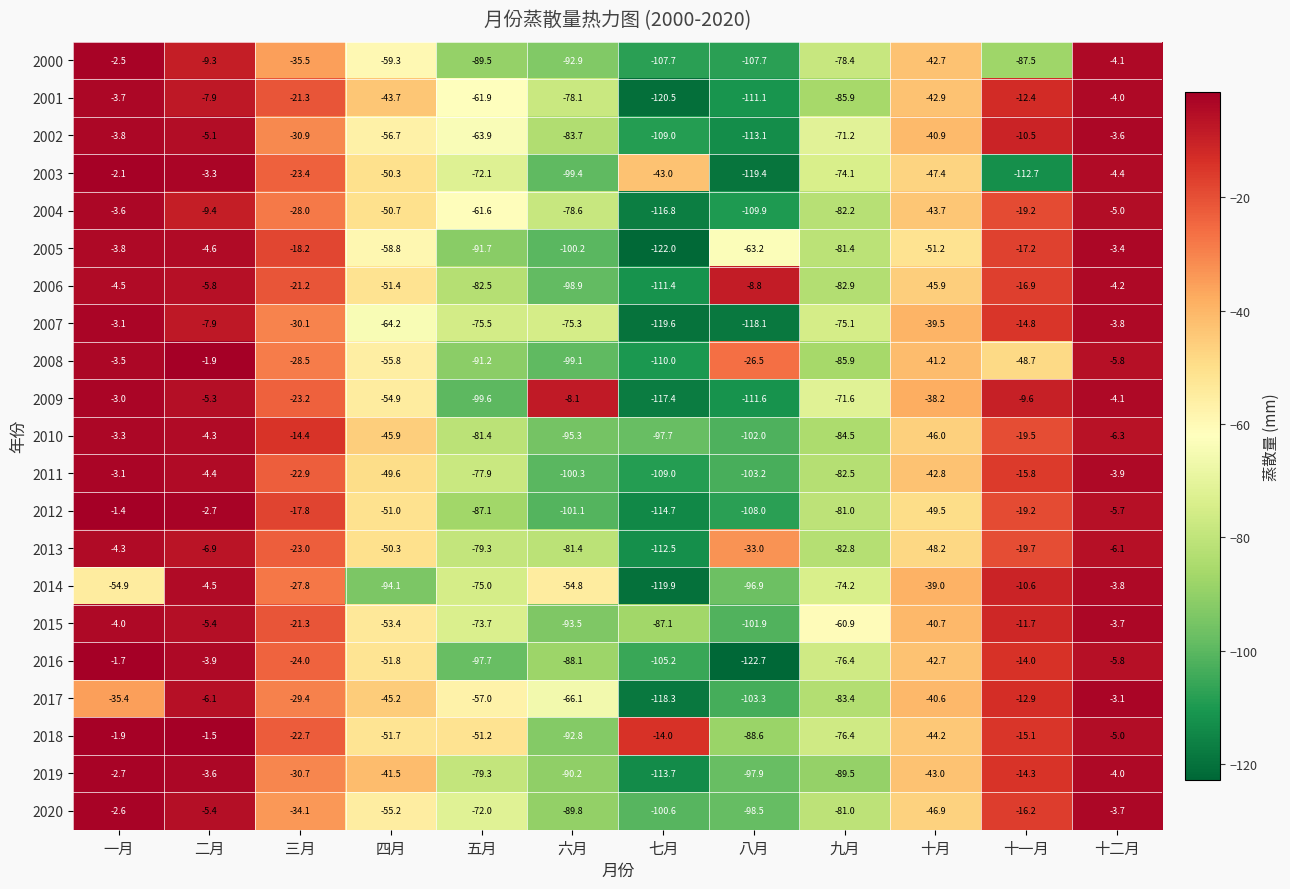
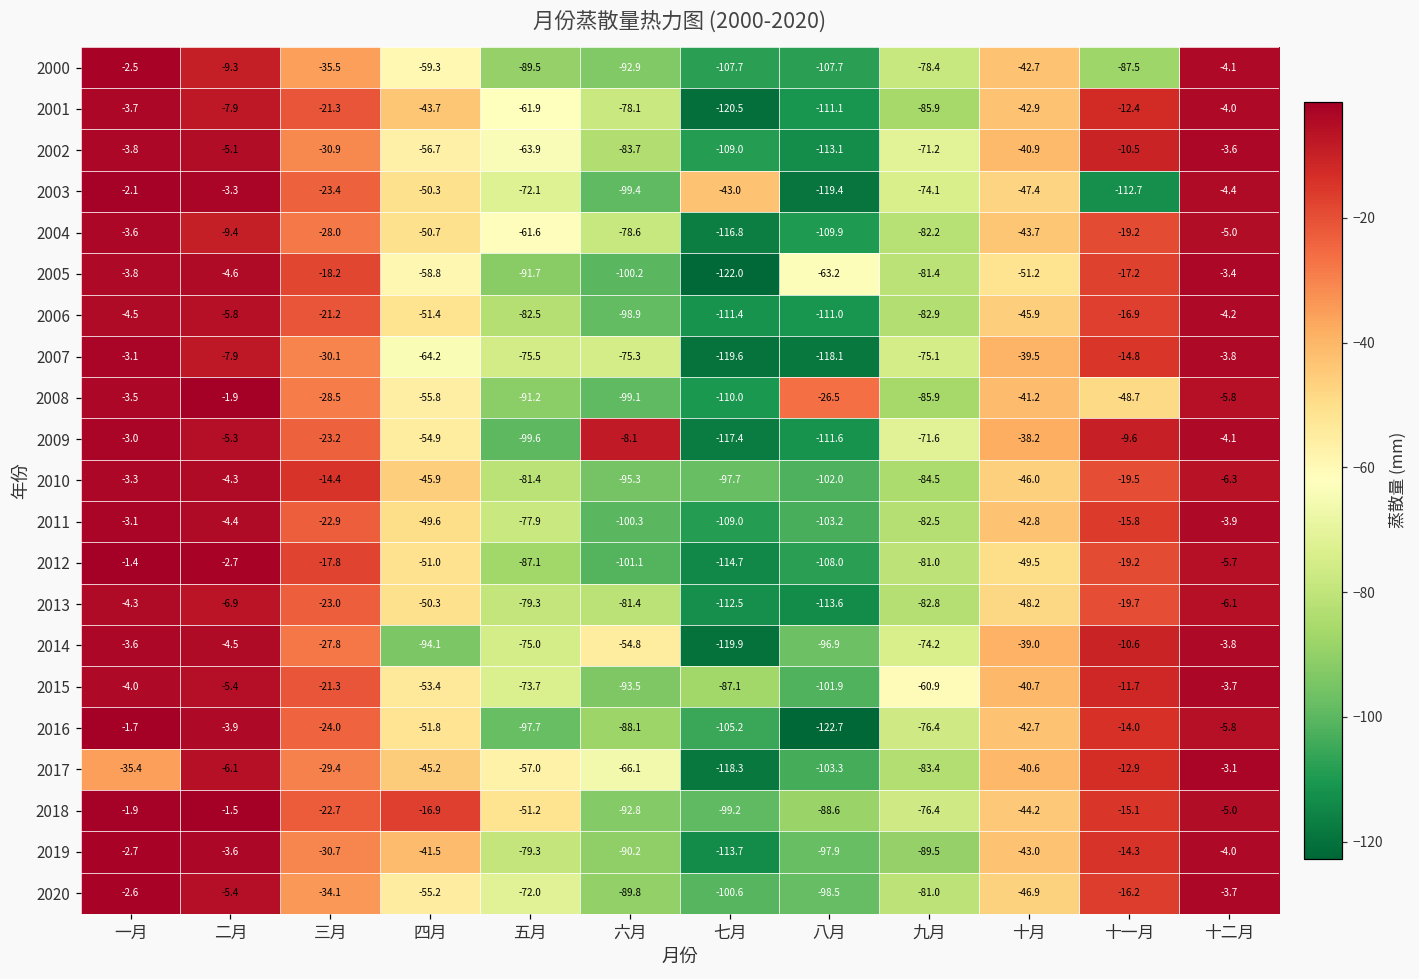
2006, 八月: -8.8 -> -111.0
2013, 八月: -33.0 -> -113.6
2014, 一月: -54.9 -> -3.6
2018, 四月: -51.7 -> -16.9
2018, 七月: -14.0 -> -99.2
